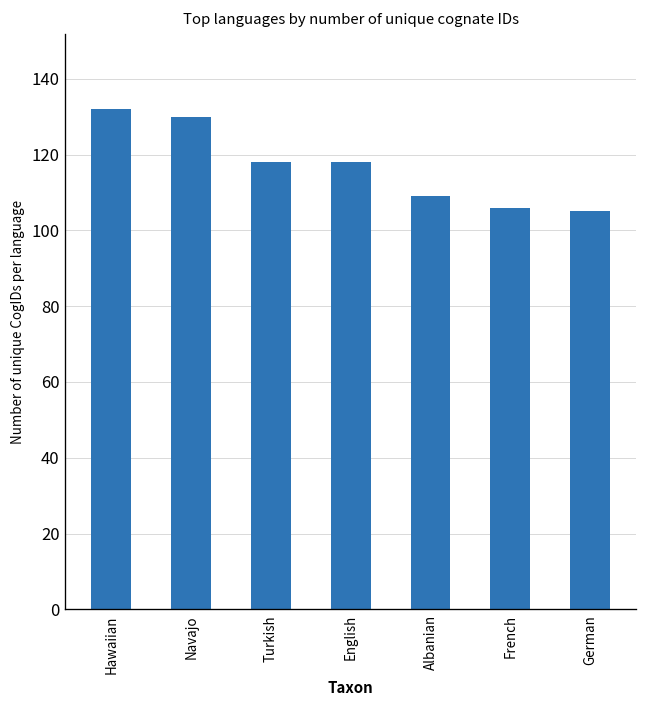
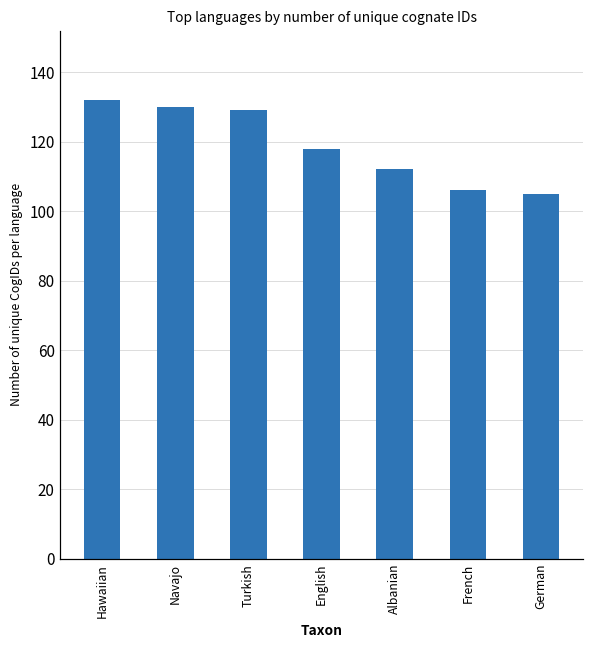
Turkish: 118 -> 129
Albanian: 109 -> 112
